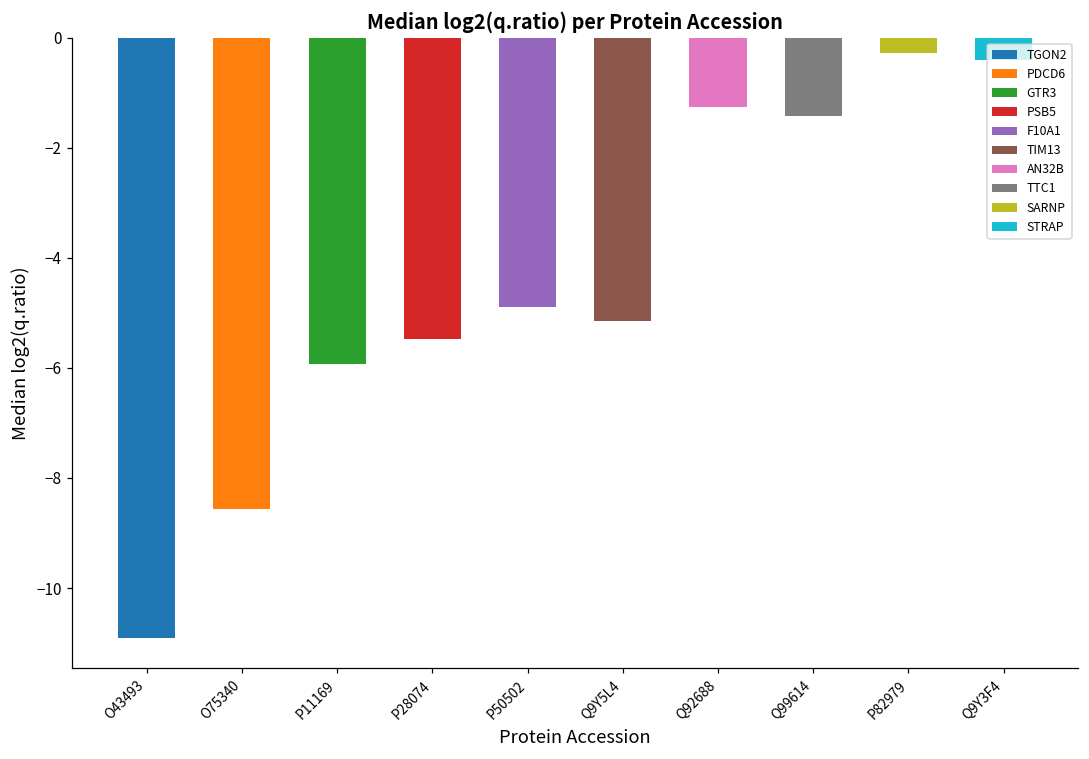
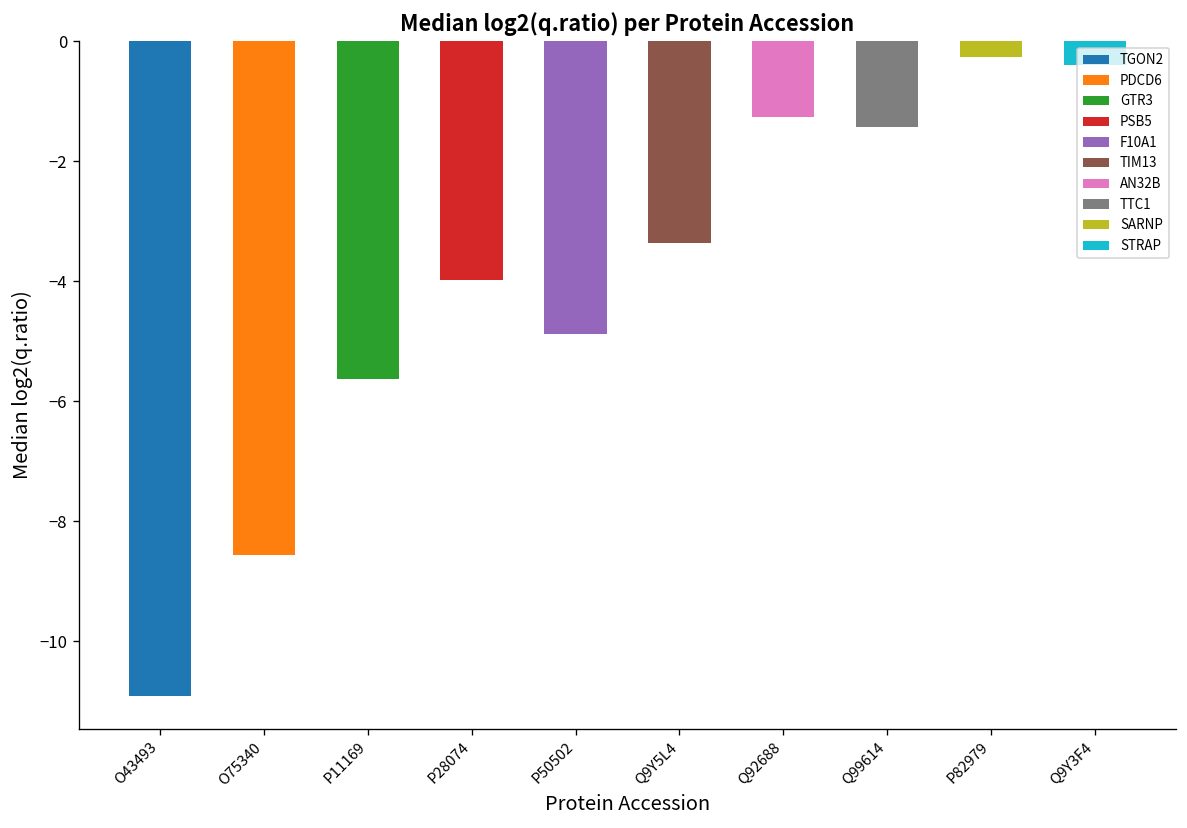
P11169: -5.9 -> -5.6
P28074: -5.5 -> -4.0
Q9Y5L4: -5.2 -> -3.4
